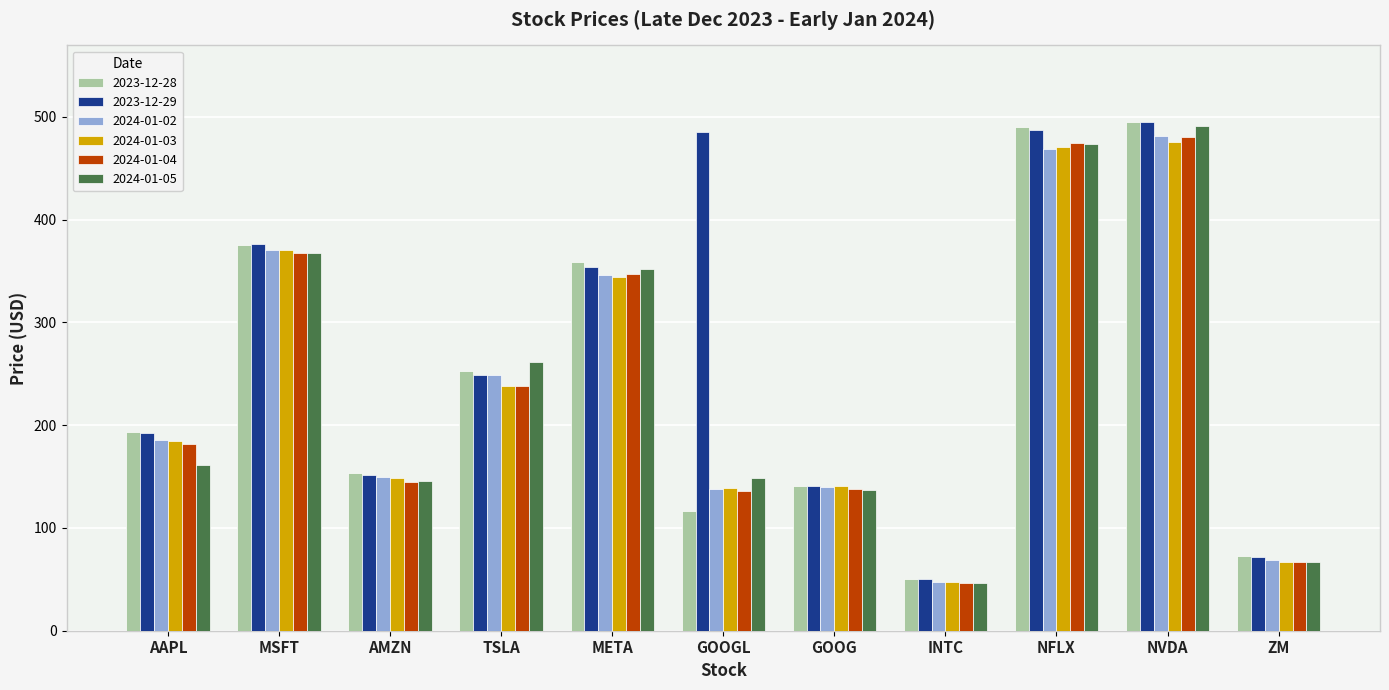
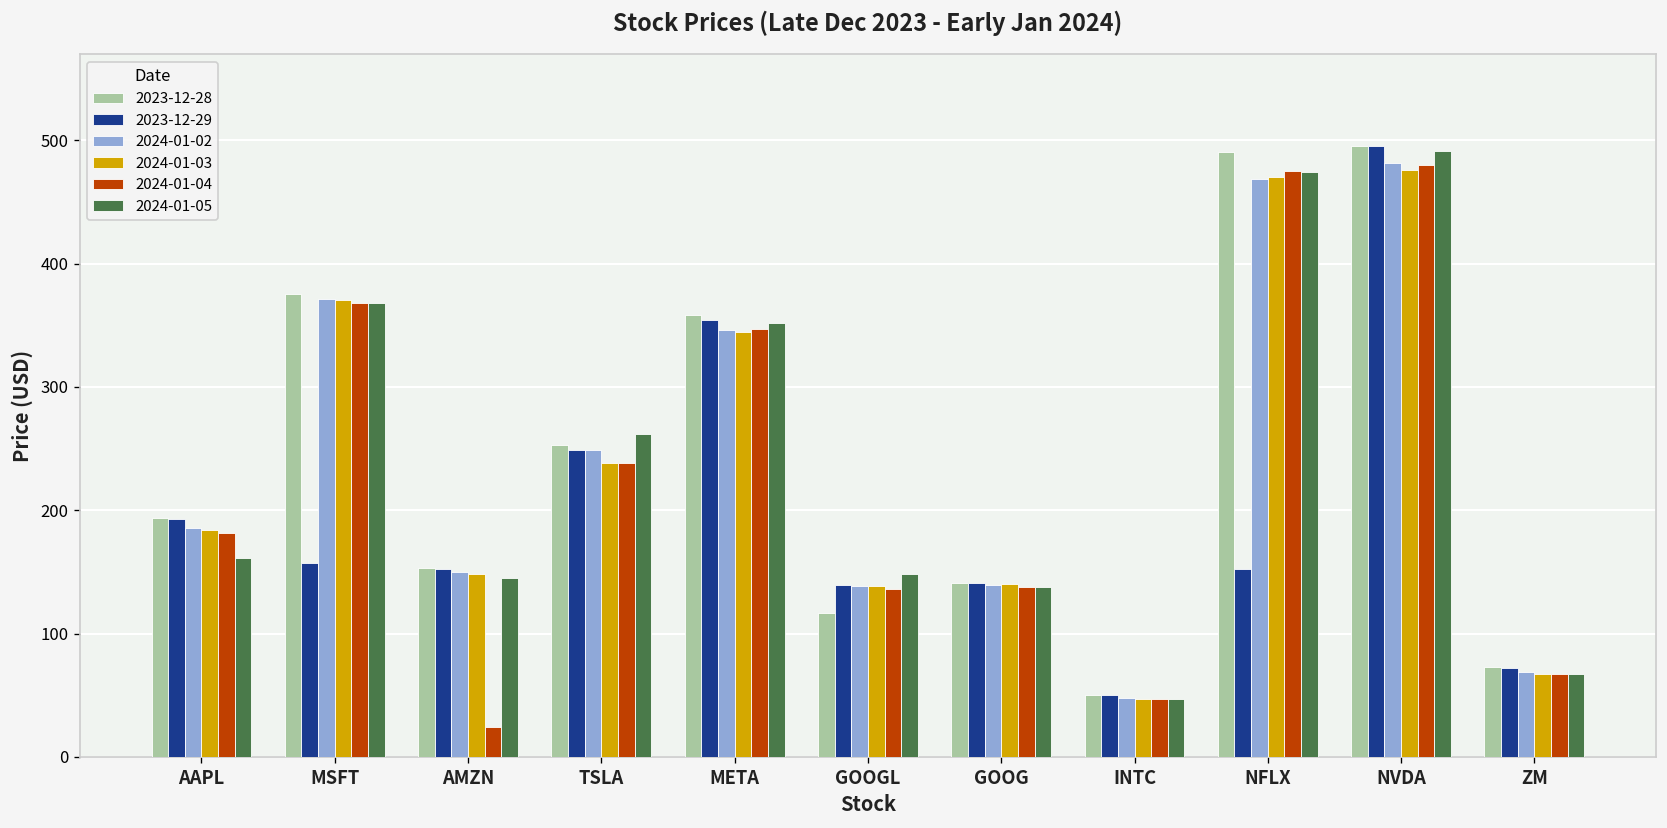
2023-12-29, MSFT: 376 -> 157
2024-01-04, AMZN: 145 -> 24
2023-12-29, GOOGL: 485 -> 140
2023-12-29, NFLX: 487 -> 153
